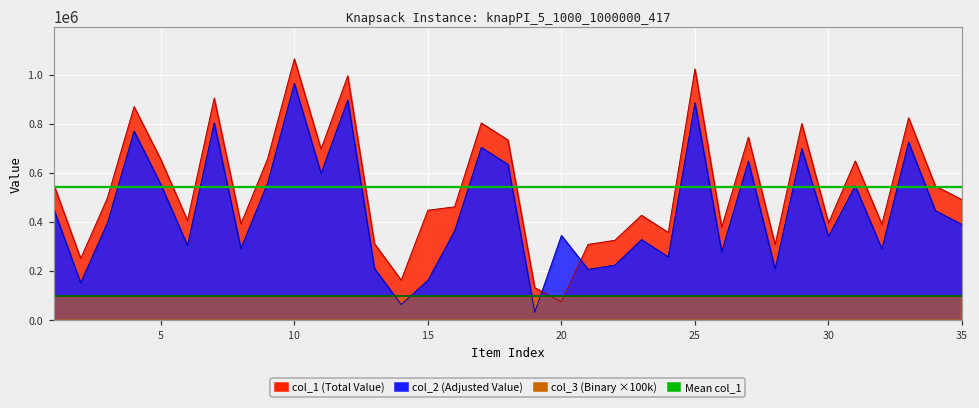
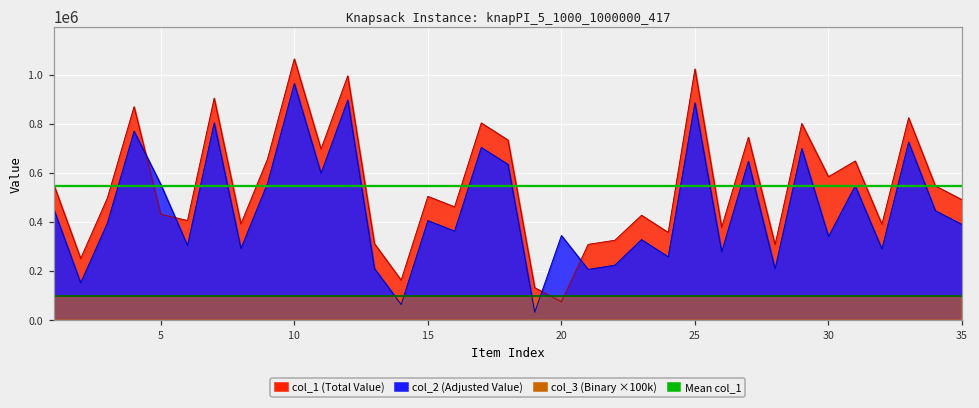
col_1 (Total Value), 5: 660000 -> 430000
col_1 (Total Value), 15: 450000 -> 500000
col_2 (Adjusted Value), 15: 160000 -> 410000
col_1 (Total Value), 30: 400000 -> 580000
